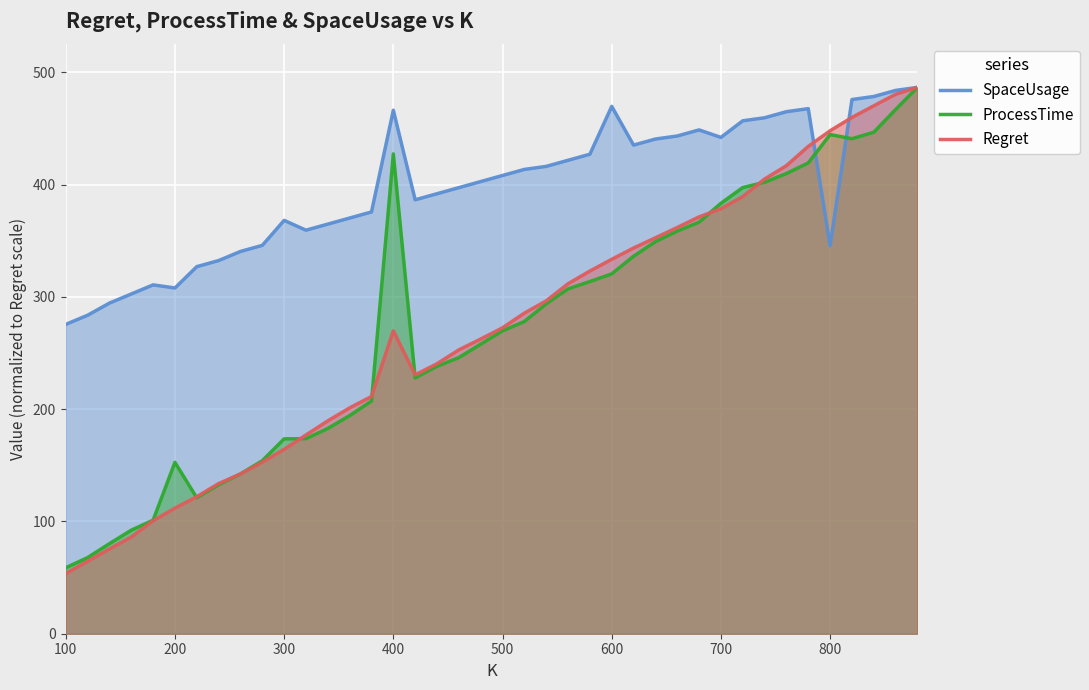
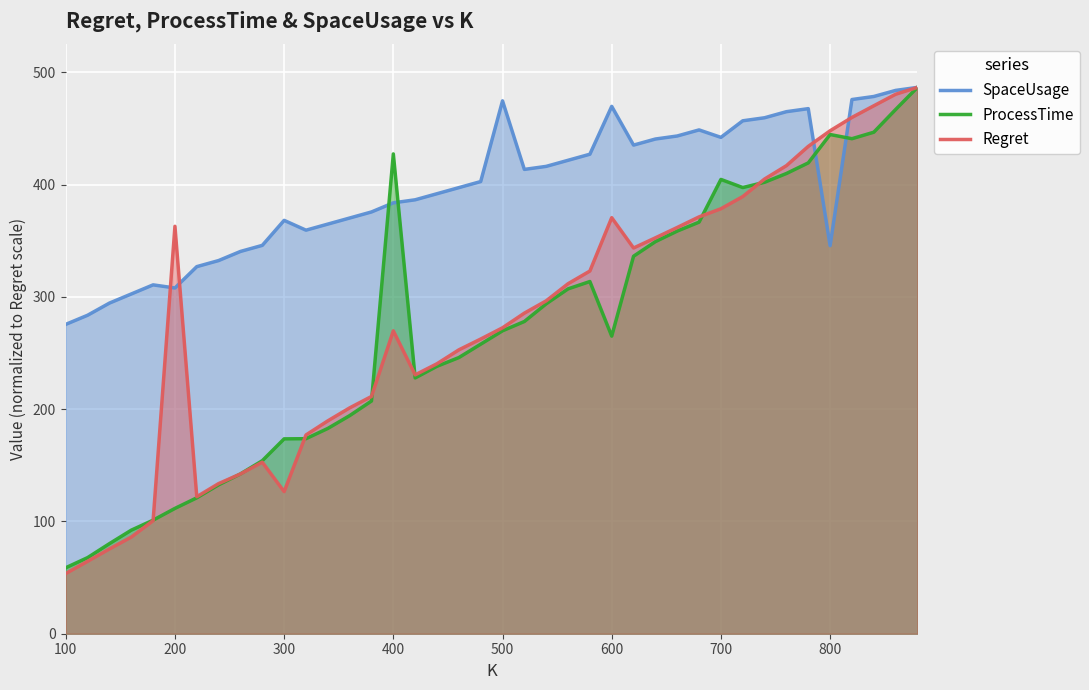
ProcessTime, 200: 153 -> 112
Regret, 200: 112 -> 363
Regret, 300: 164 -> 127
SpaceUsage, 400: 466 -> 384
SpaceUsage, 500: 408 -> 475
ProcessTime, 600: 321 -> 265
Regret, 600: 334 -> 371
ProcessTime, 700: 383 -> 405
